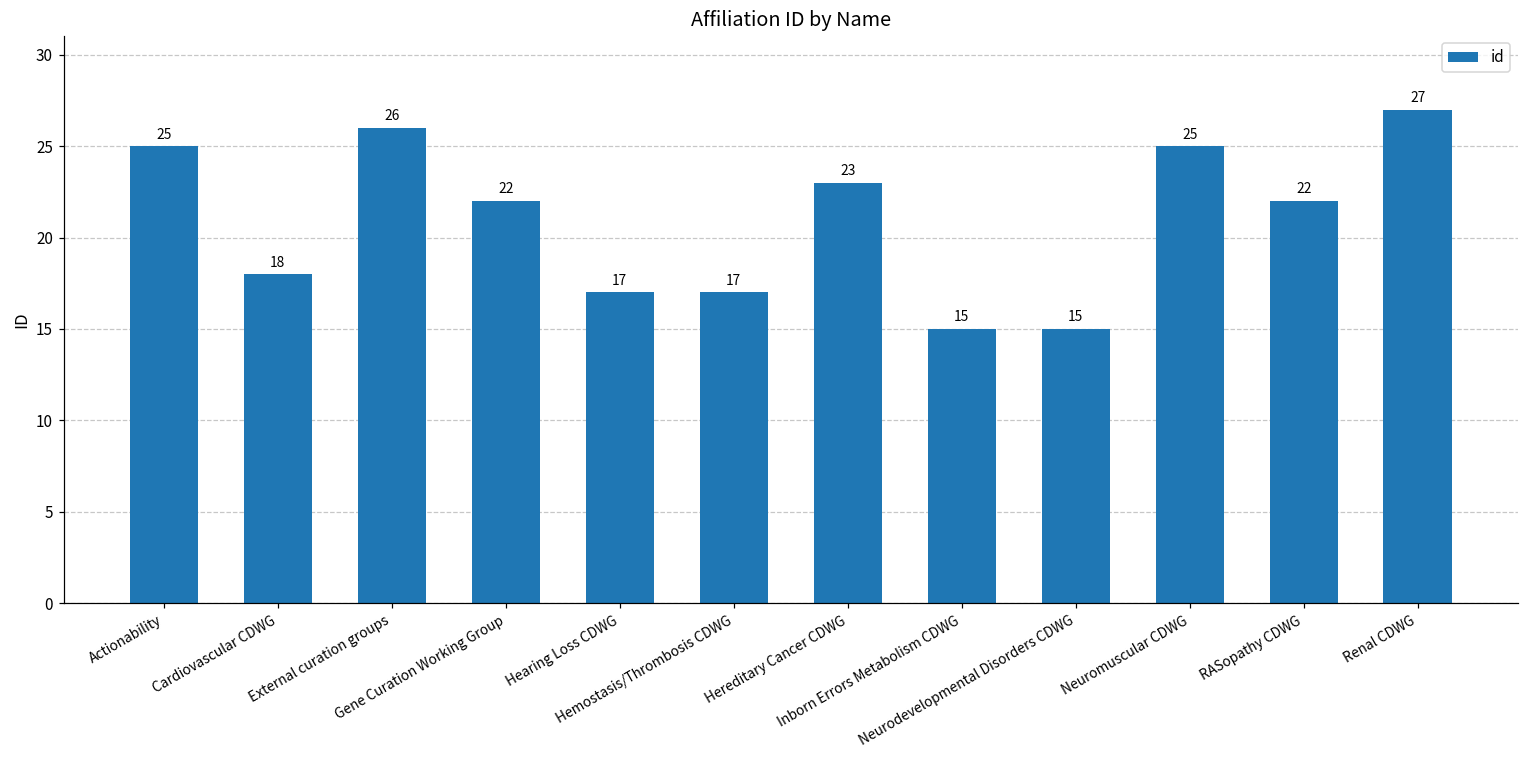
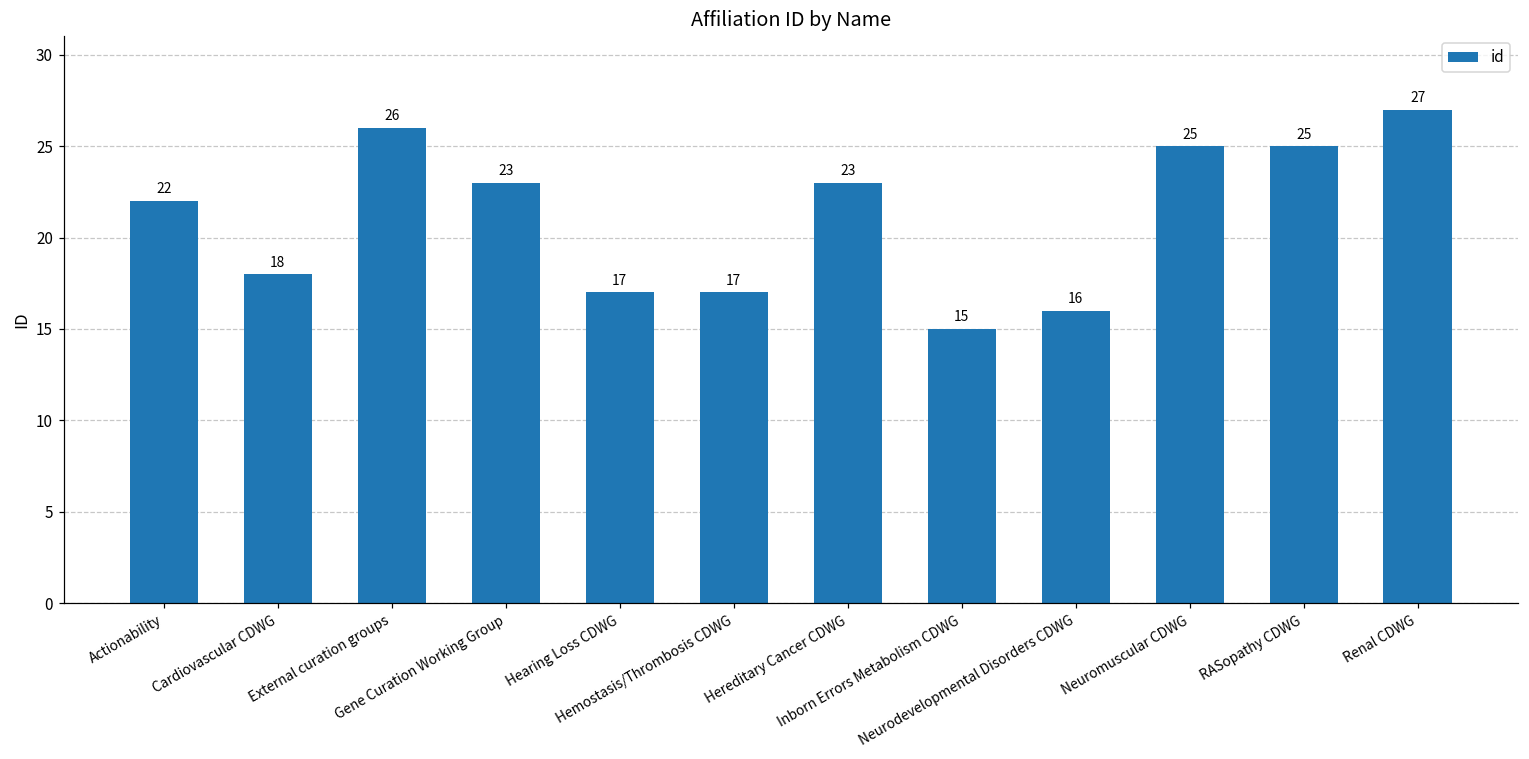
Actionability: 25 -> 22
Gene Curation Working Group: 22 -> 23
Neurodevelopmental Disorders CDWG: 15 -> 16
RASopathy CDWG: 22 -> 25
